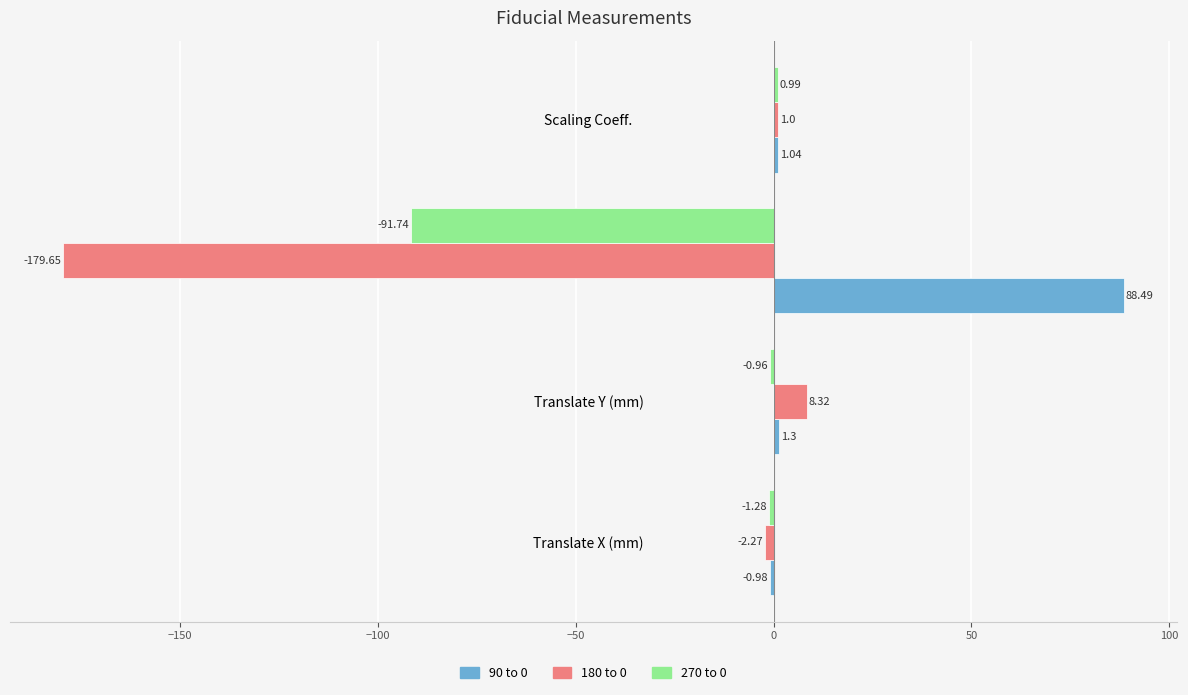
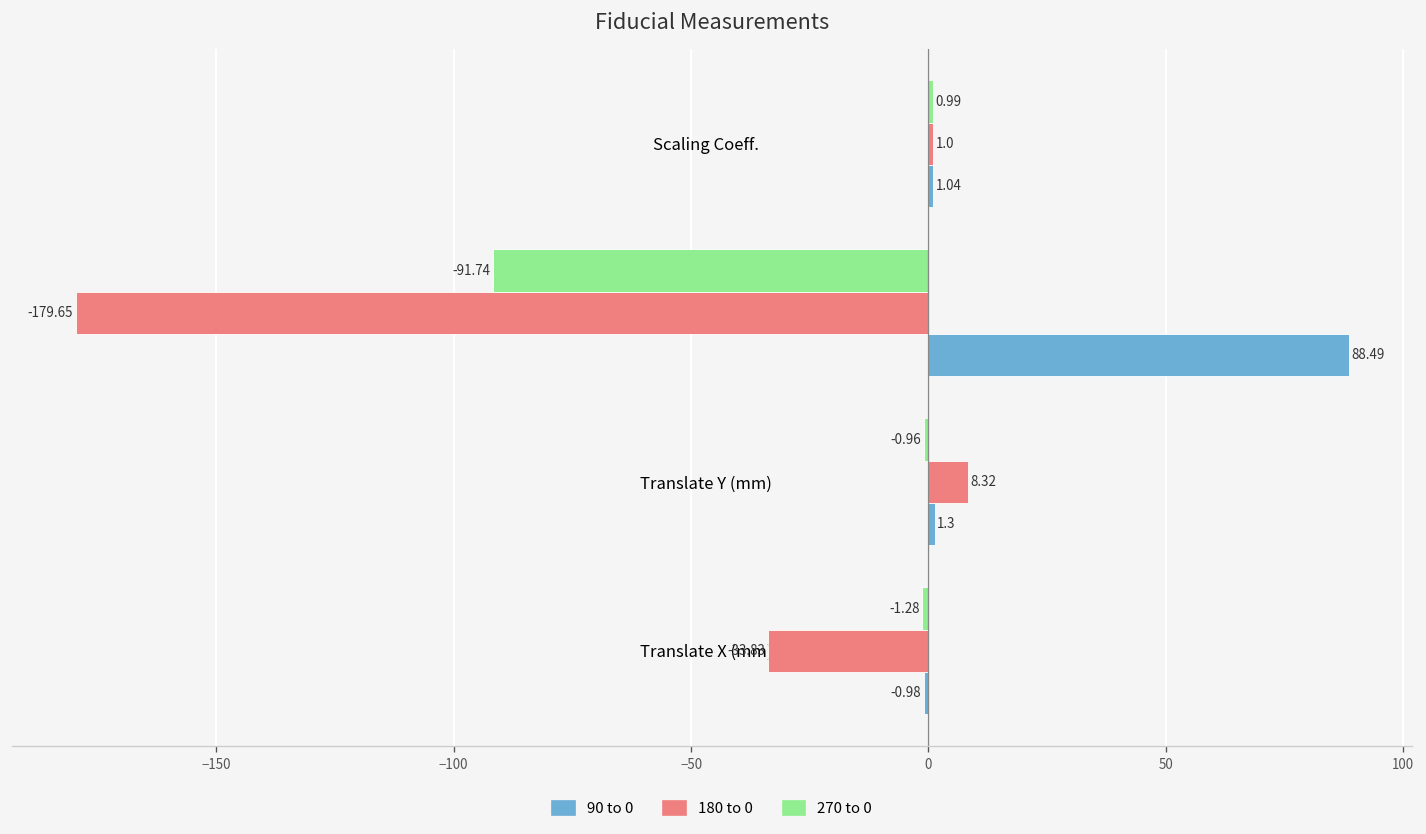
180 to 0, Translate X (mm): -2.27 -> -33.83
